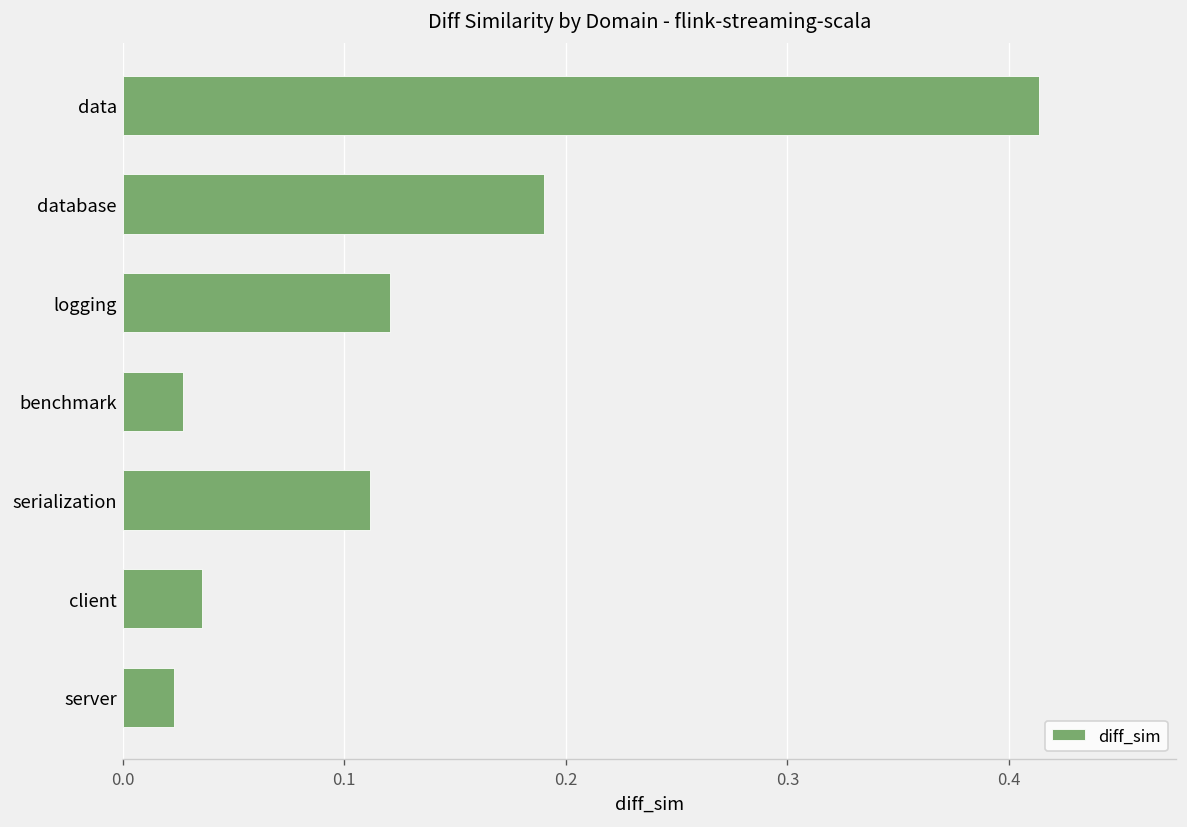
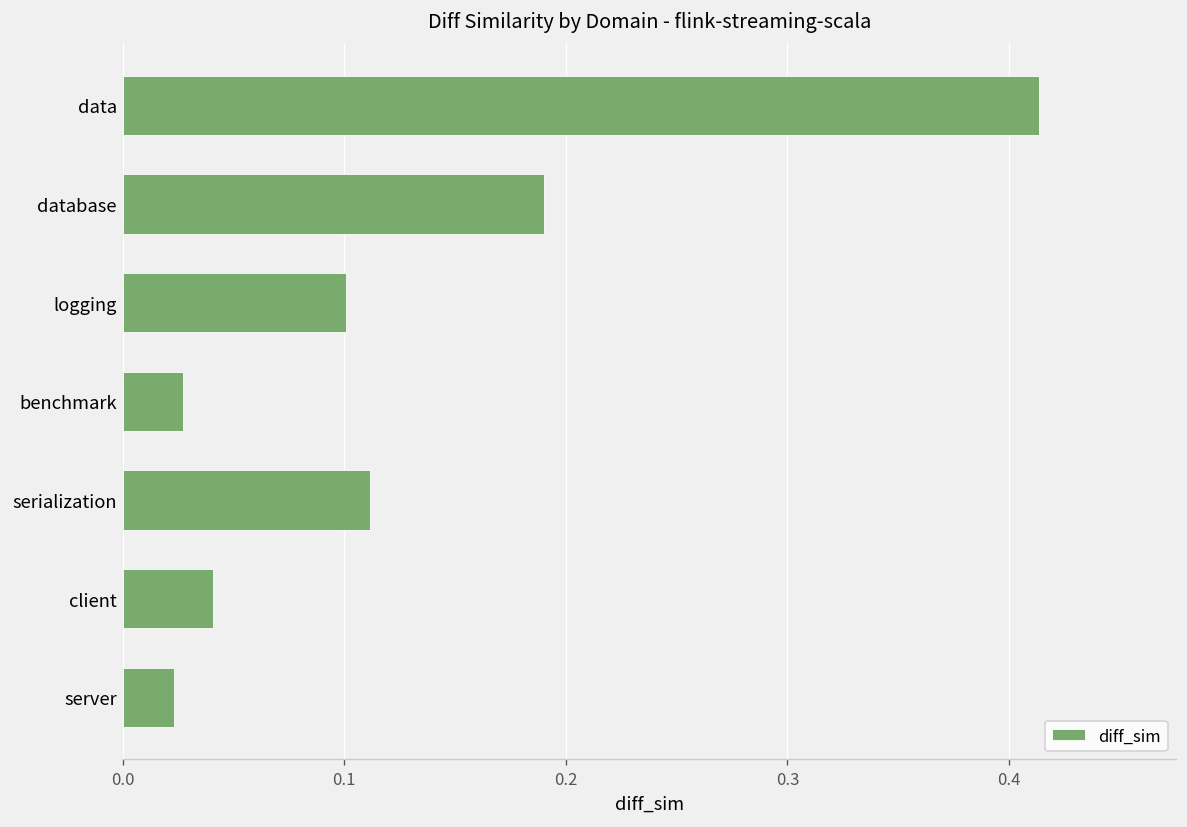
logging: 0.121 -> 0.101
client: 0.036 -> 0.041
